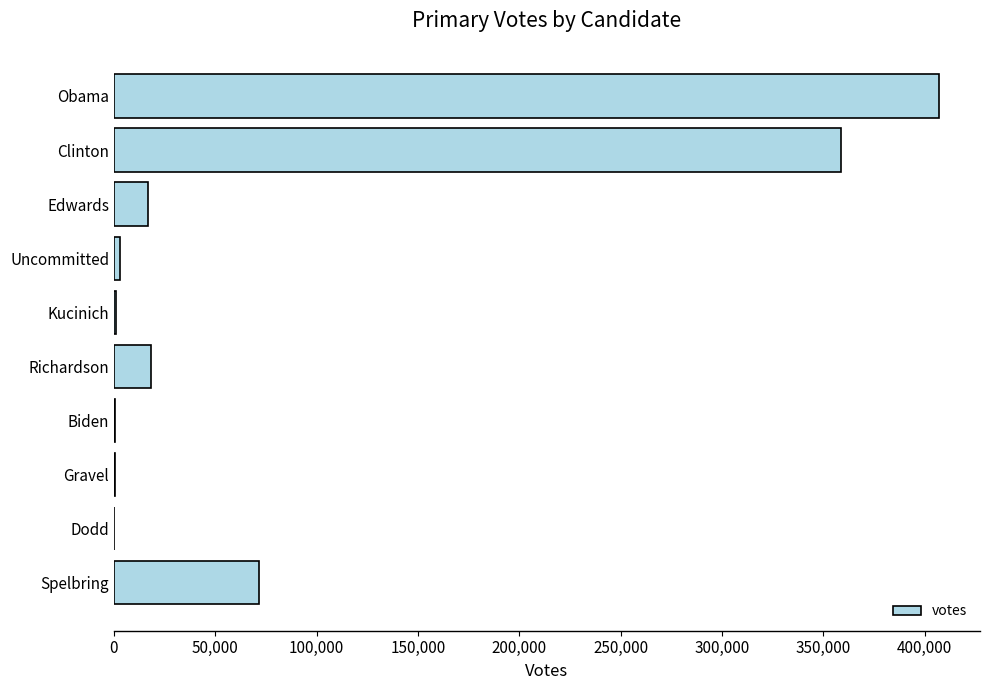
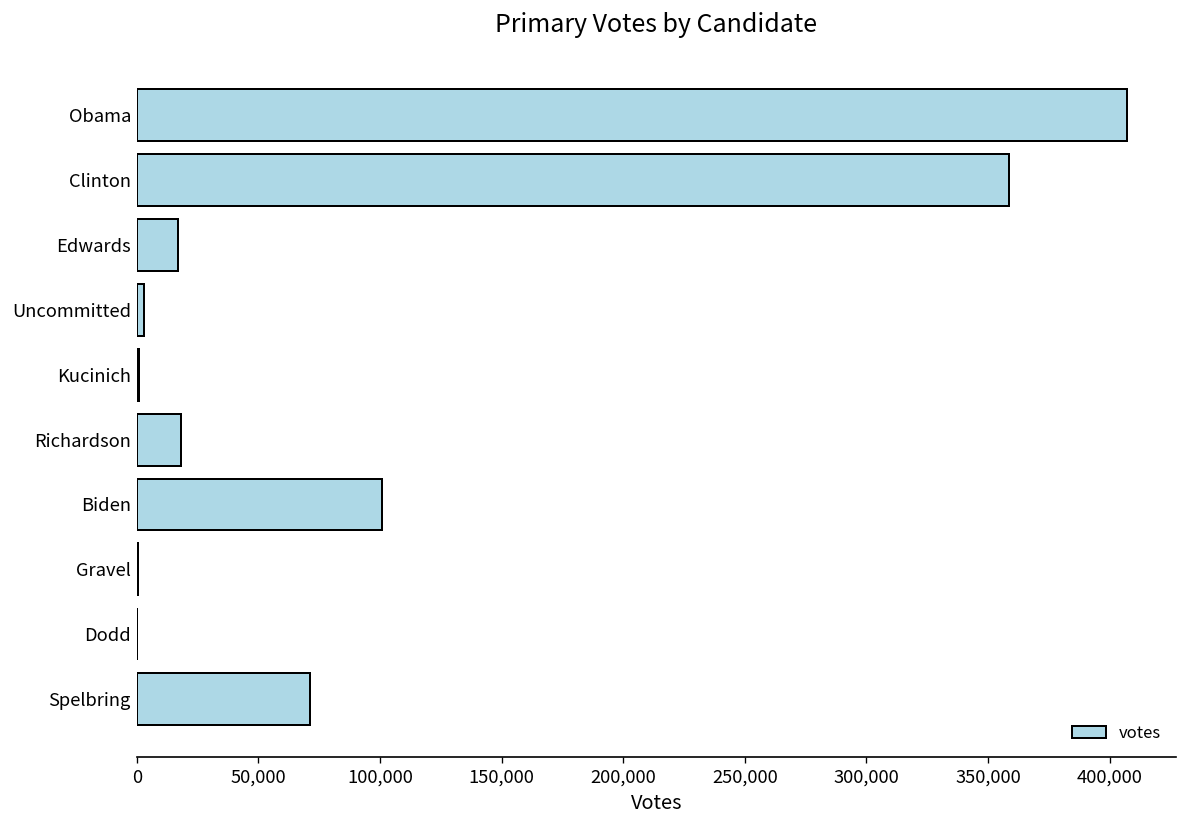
Biden: 1,000 -> 101,000
